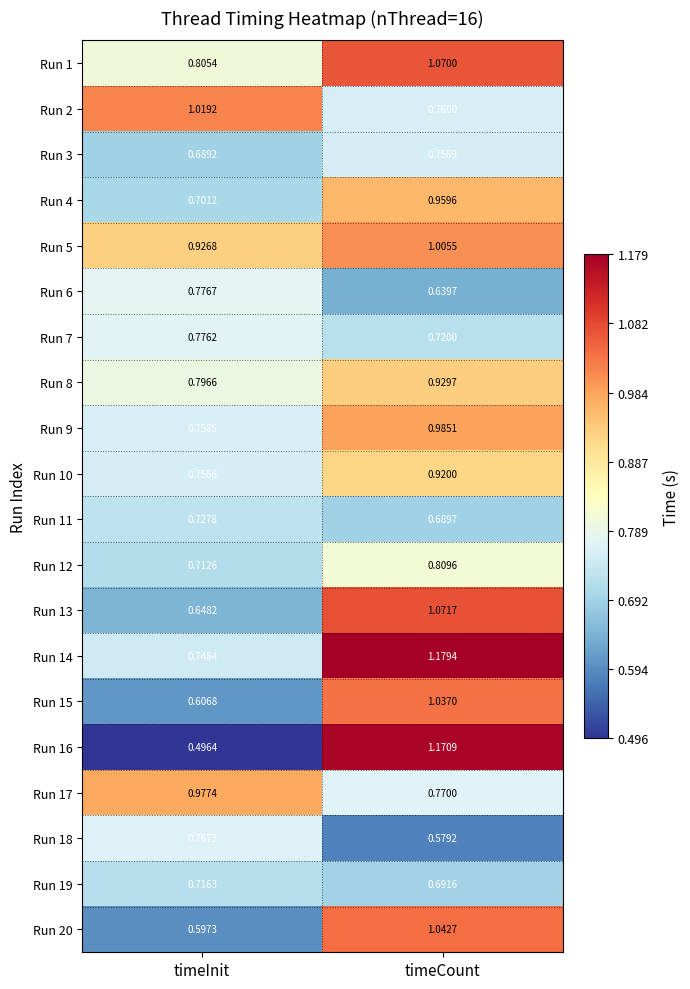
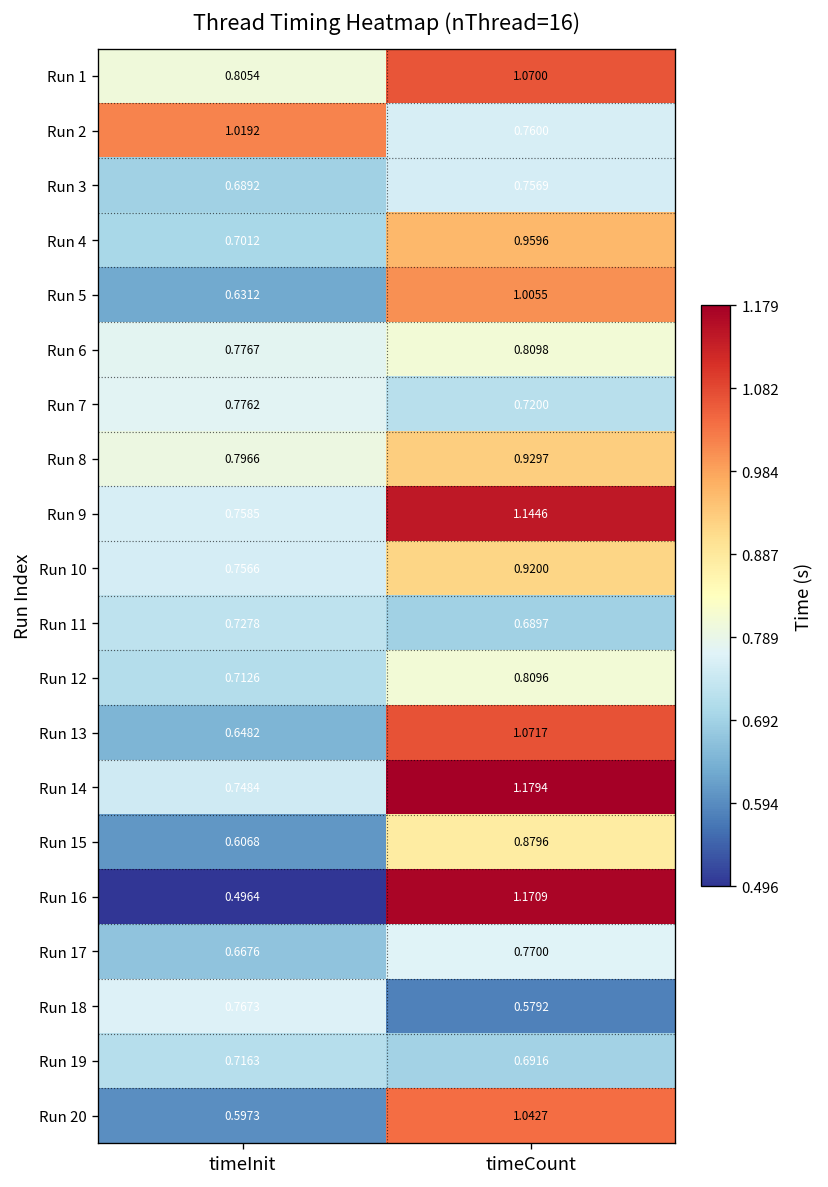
Run 5, timeInit: 0.9268 -> 0.6312
Run 6, timeCount: 0.6397 -> 0.8098
Run 9, timeCount: 0.9851 -> 1.1446
Run 15, timeCount: 1.0370 -> 0.8796
Run 17, timeInit: 0.9774 -> 0.6676
